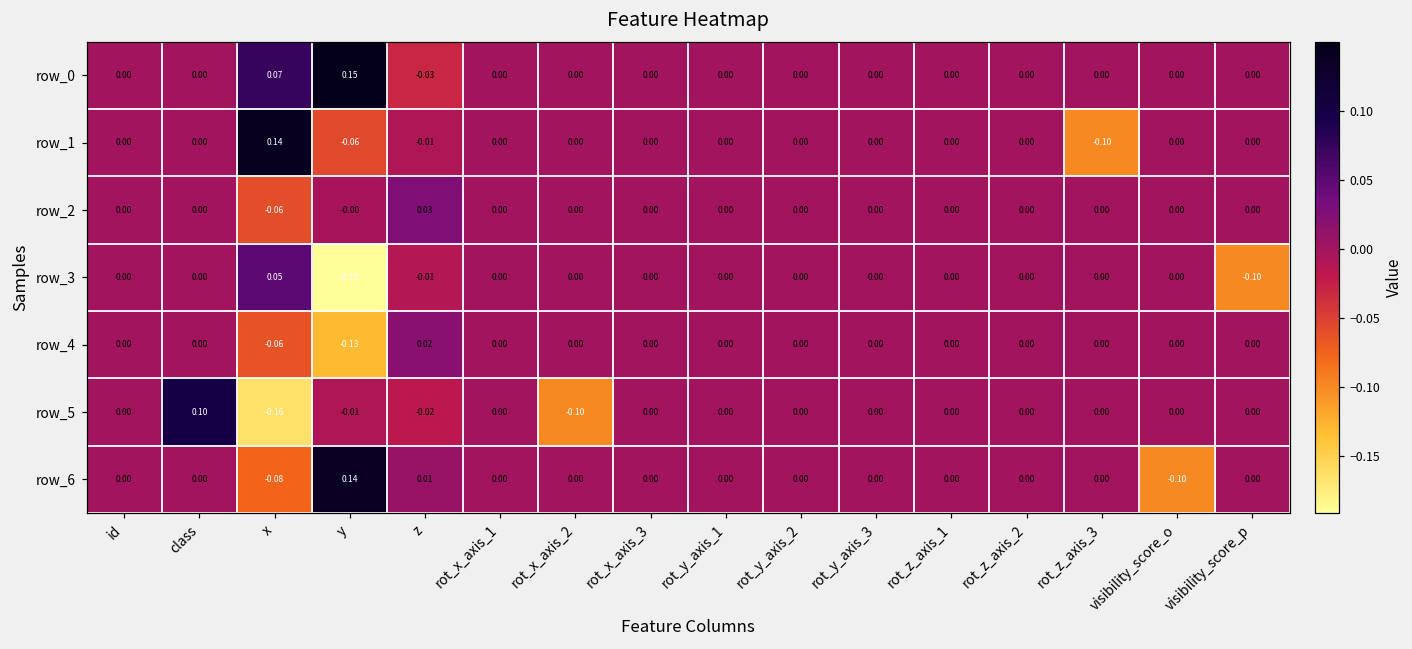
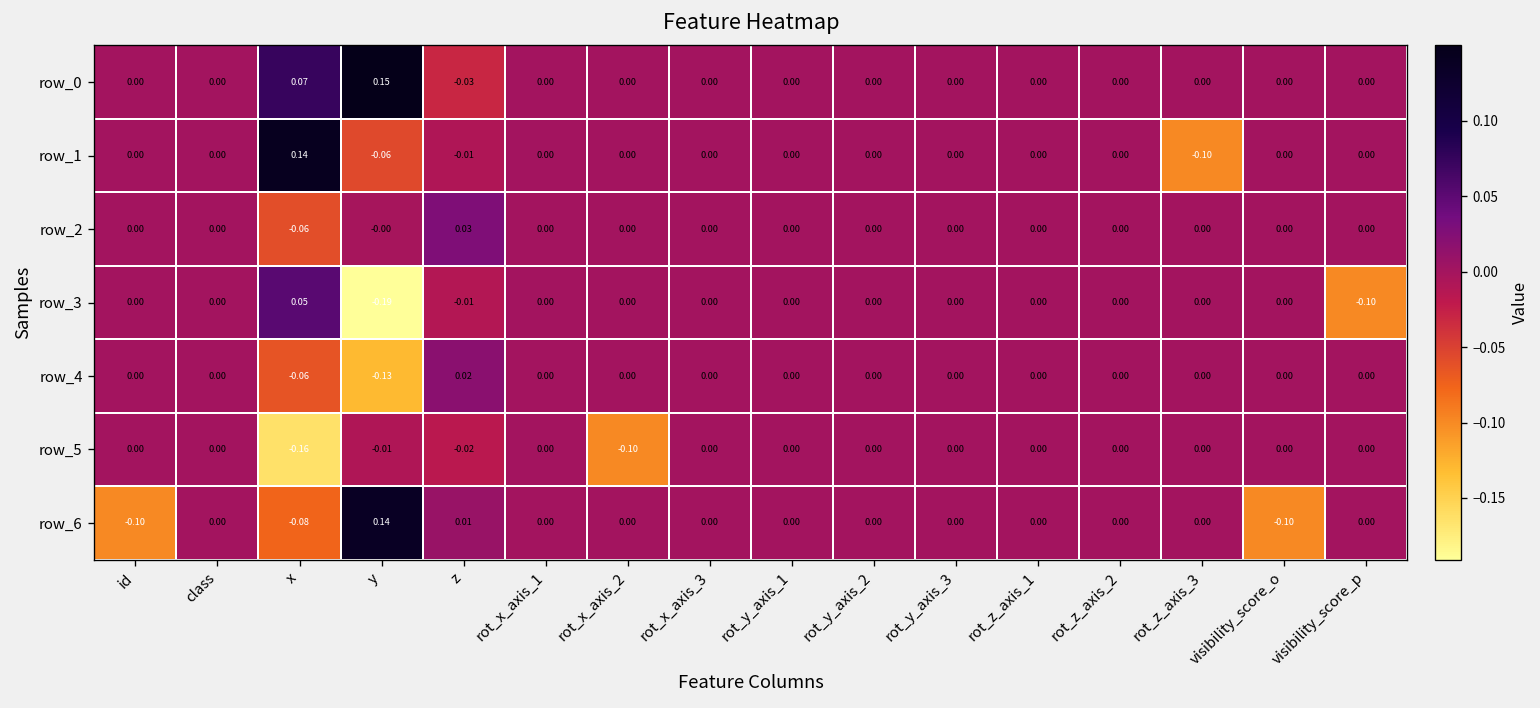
row_5, class: 0.10 -> 0.00
row_6, id: 0.00 -> -0.10
